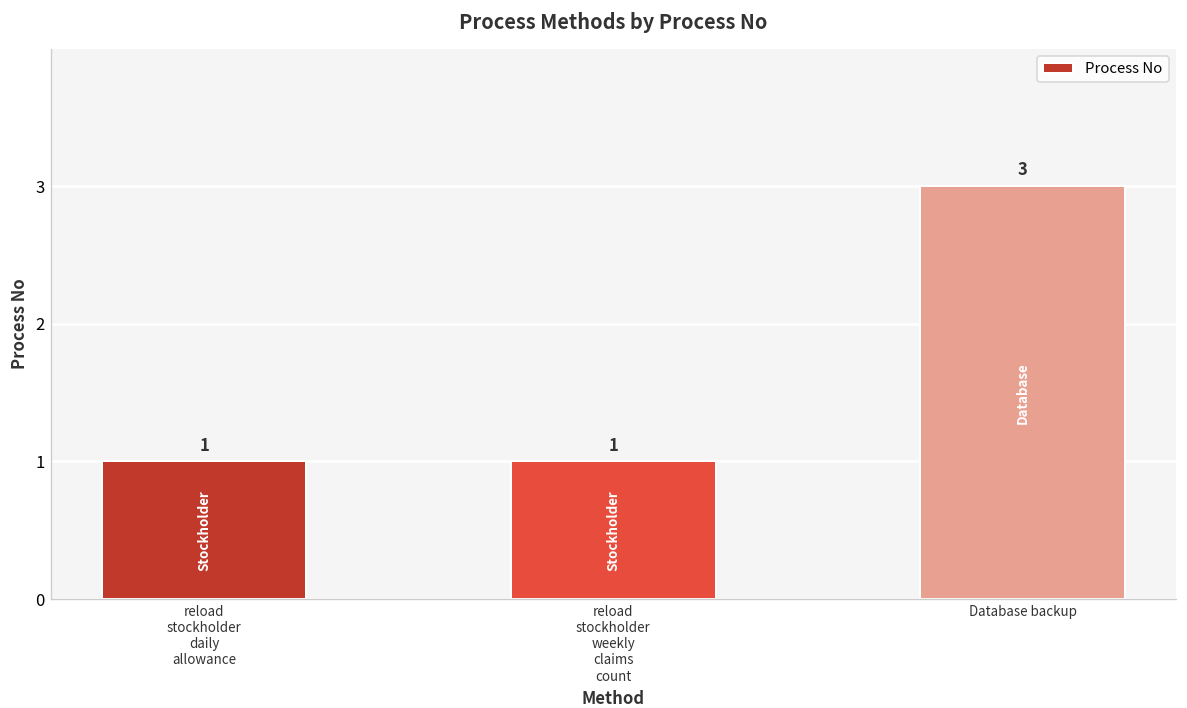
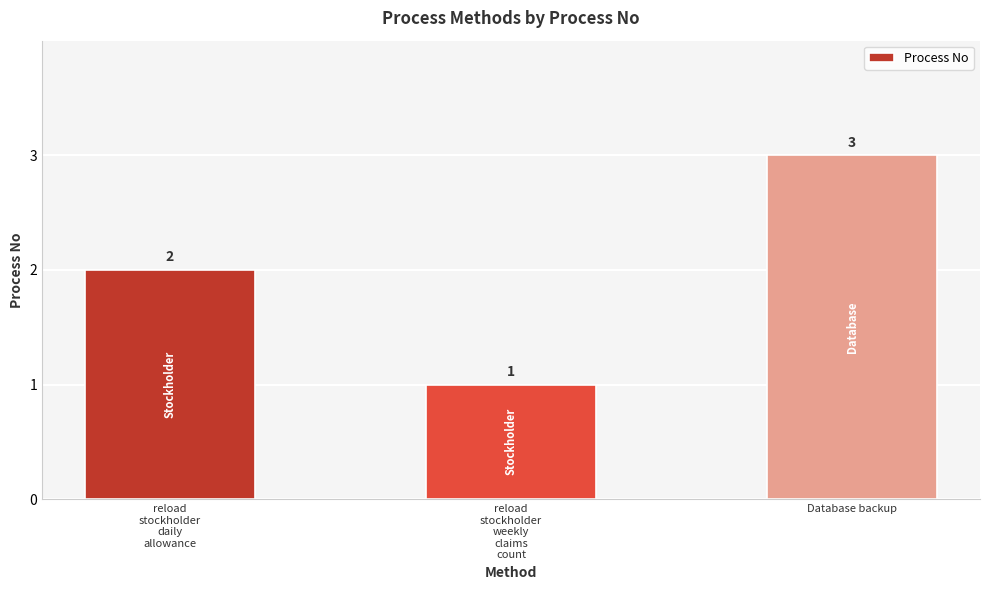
reload stockholder daily allowance: 1 -> 2
